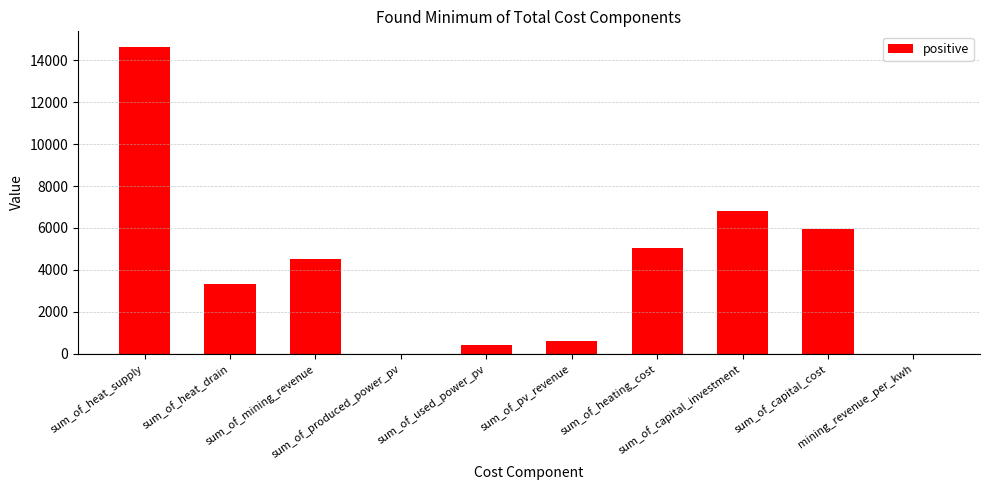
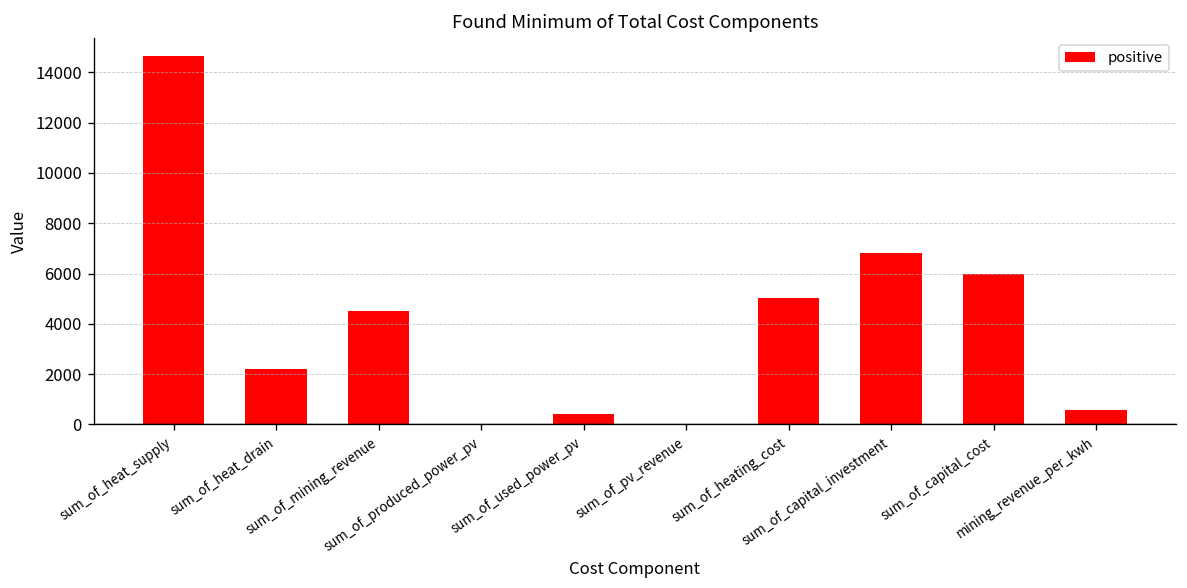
sum_of_heat_drain: 3300 -> 2200
sum_of_pv_revenue: 600 -> 0
mining_revenue_per_kwh: 0 -> 600
